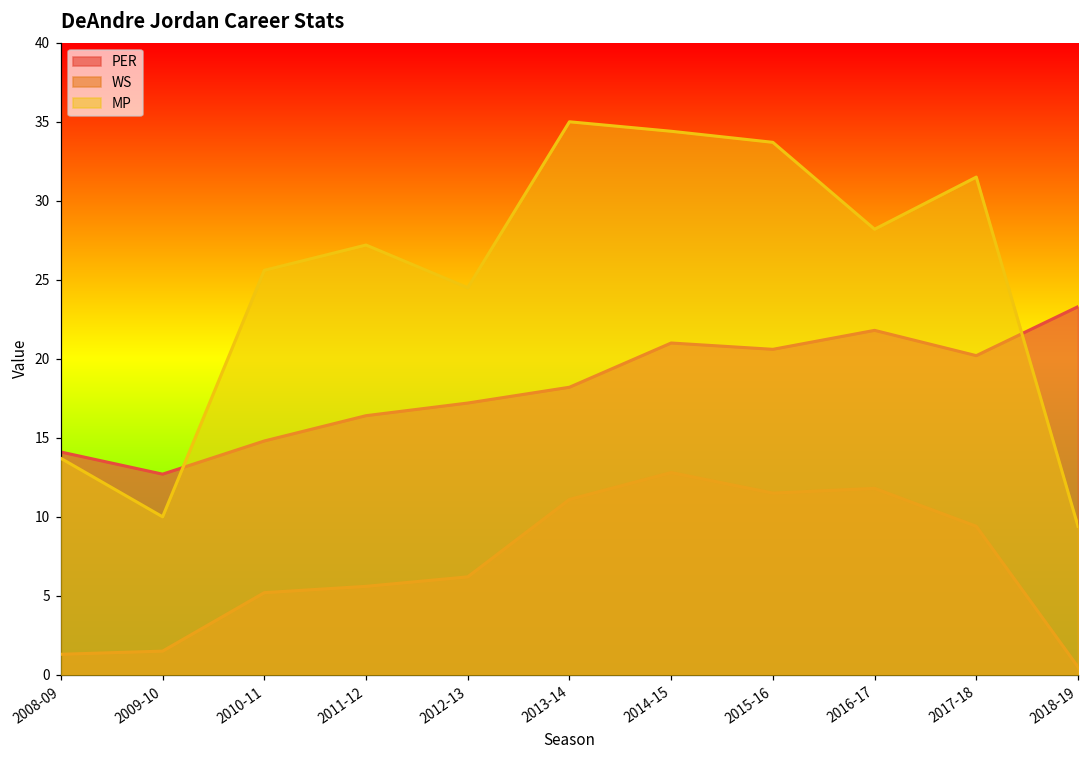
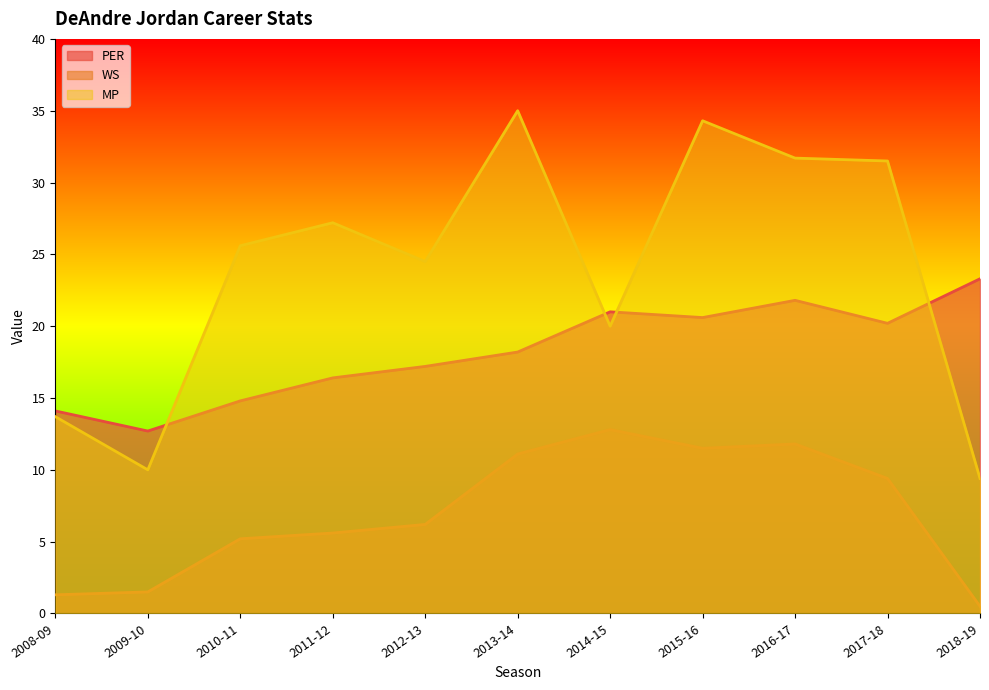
MP, 2014-15: 34.4 -> 20.0
MP, 2015-16: 33.7 -> 34.3
MP, 2016-17: 28.2 -> 31.7
